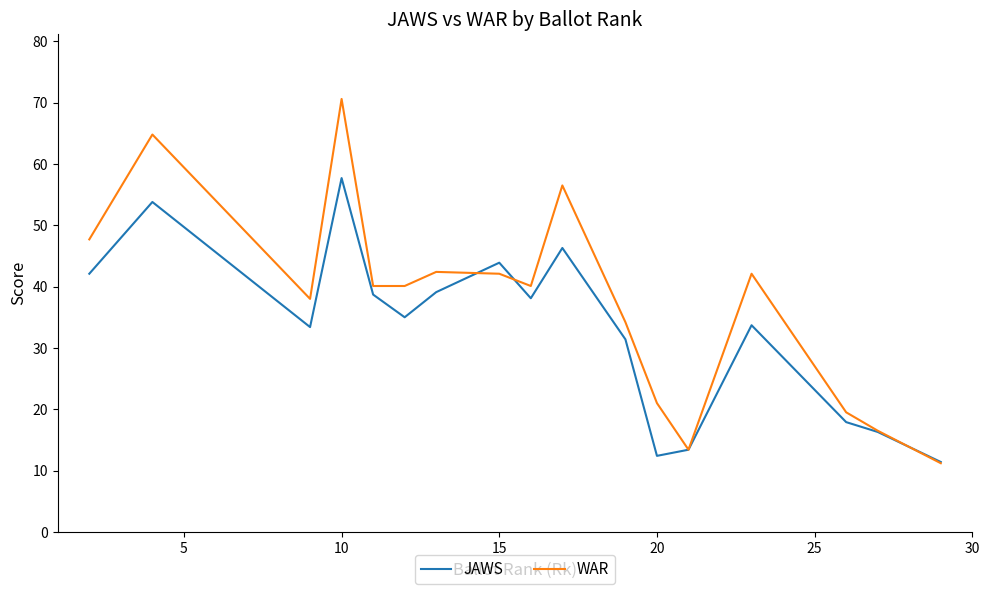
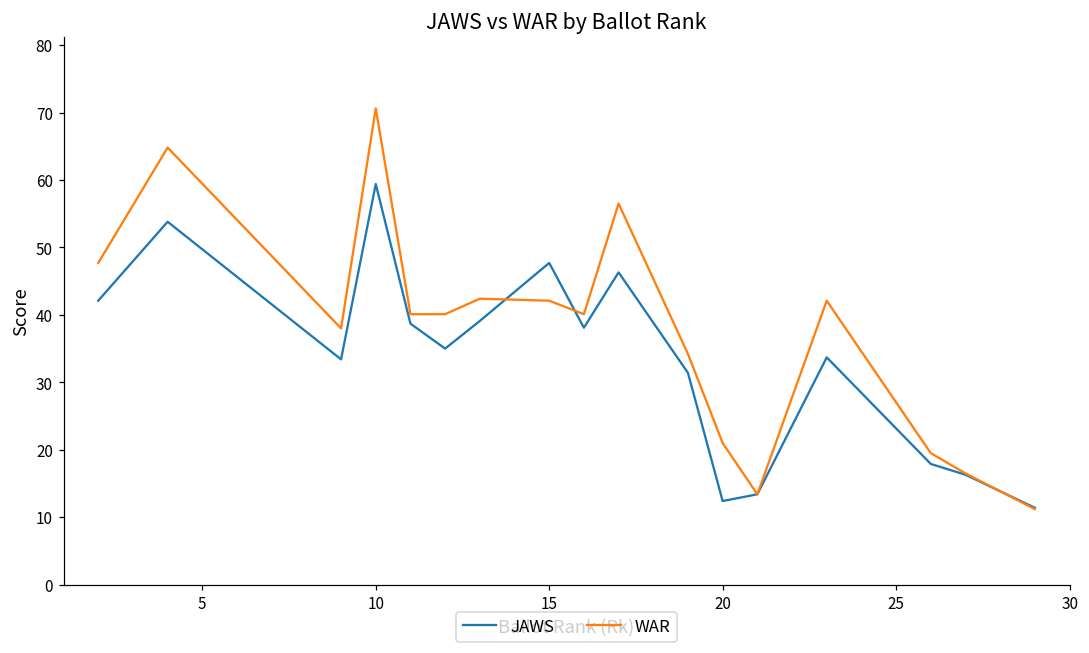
JAWS, 10: 58 -> 59
JAWS, 15: 44 -> 48
